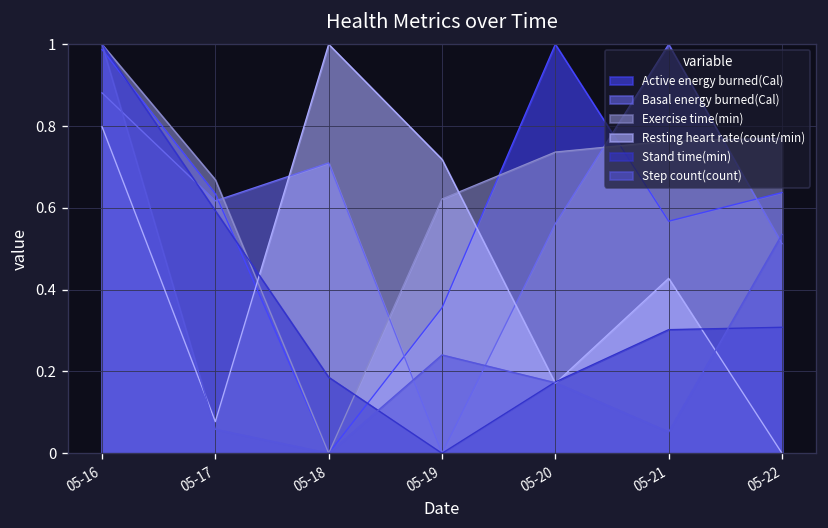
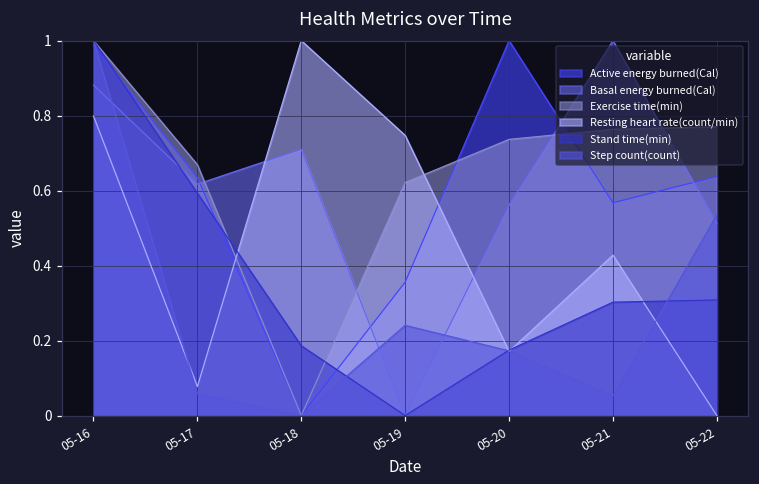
Resting heart rate(count/min), 05-19: 0.72 -> 0.75
